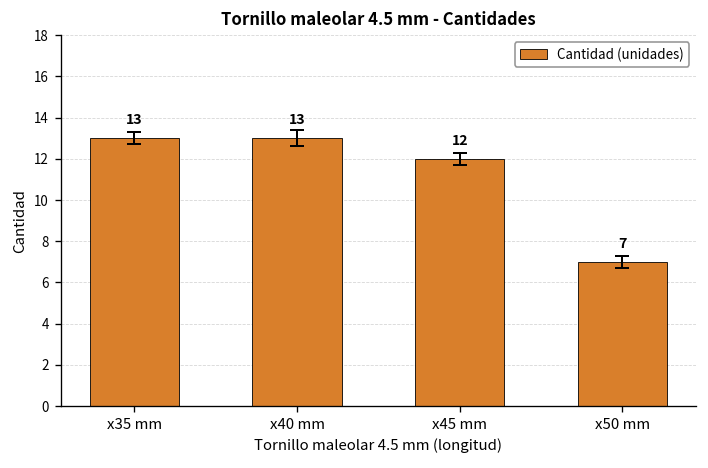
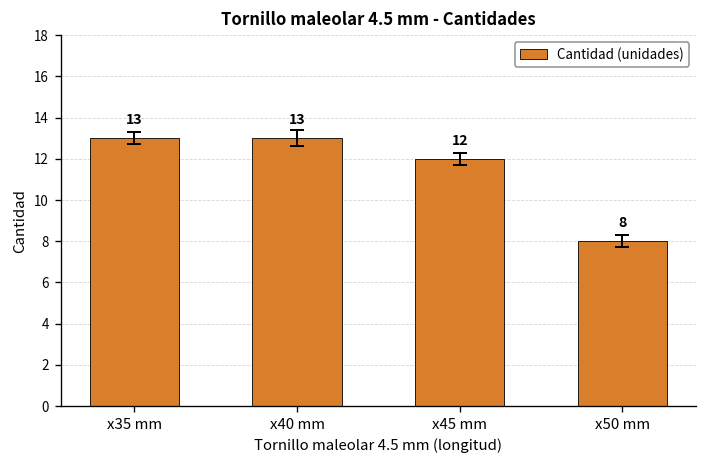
Cantidad (unidades), x50 mm: 7 -> 8
